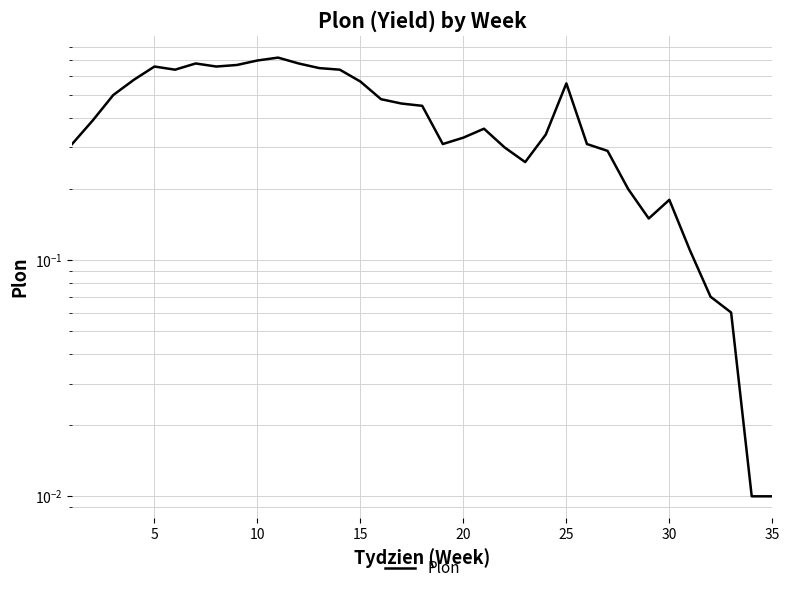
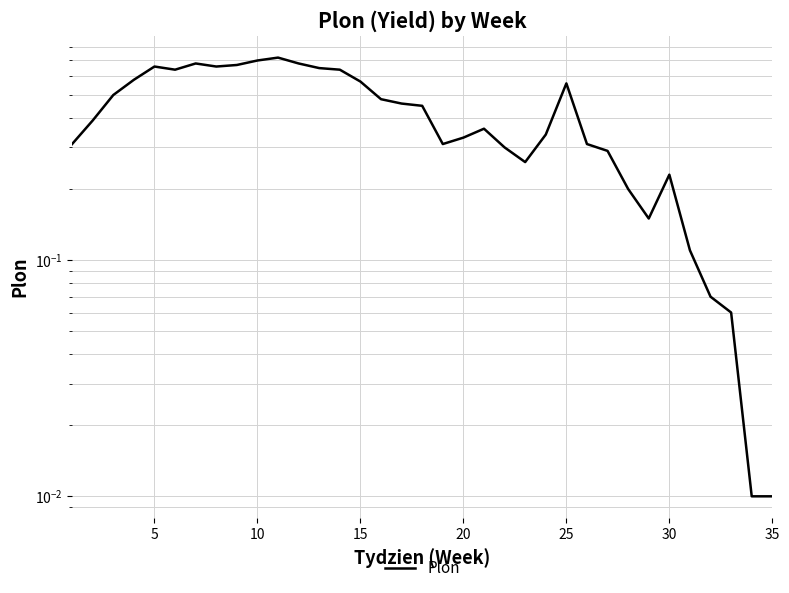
30: 0.18 -> 0.23
